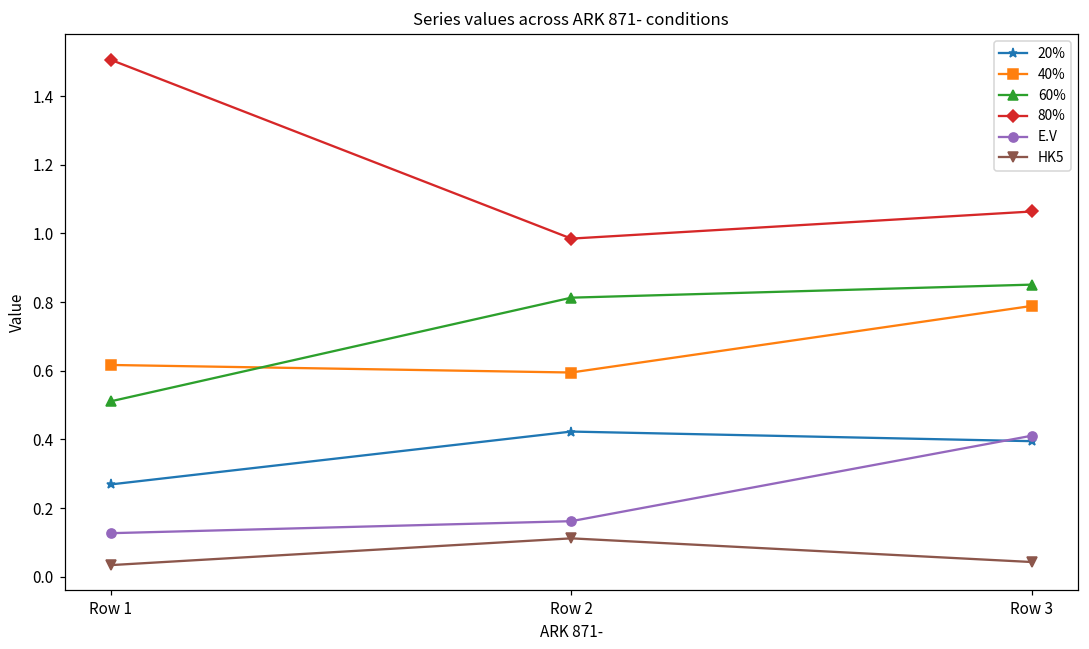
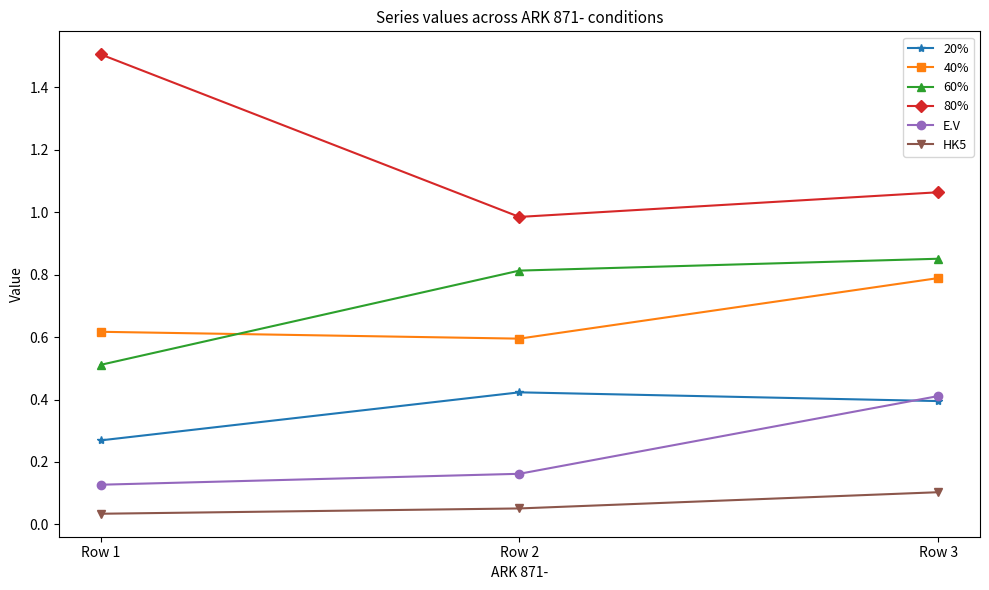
HK5, Row 2: 0.11 -> 0.05
HK5, Row 3: 0.04 -> 0.10
